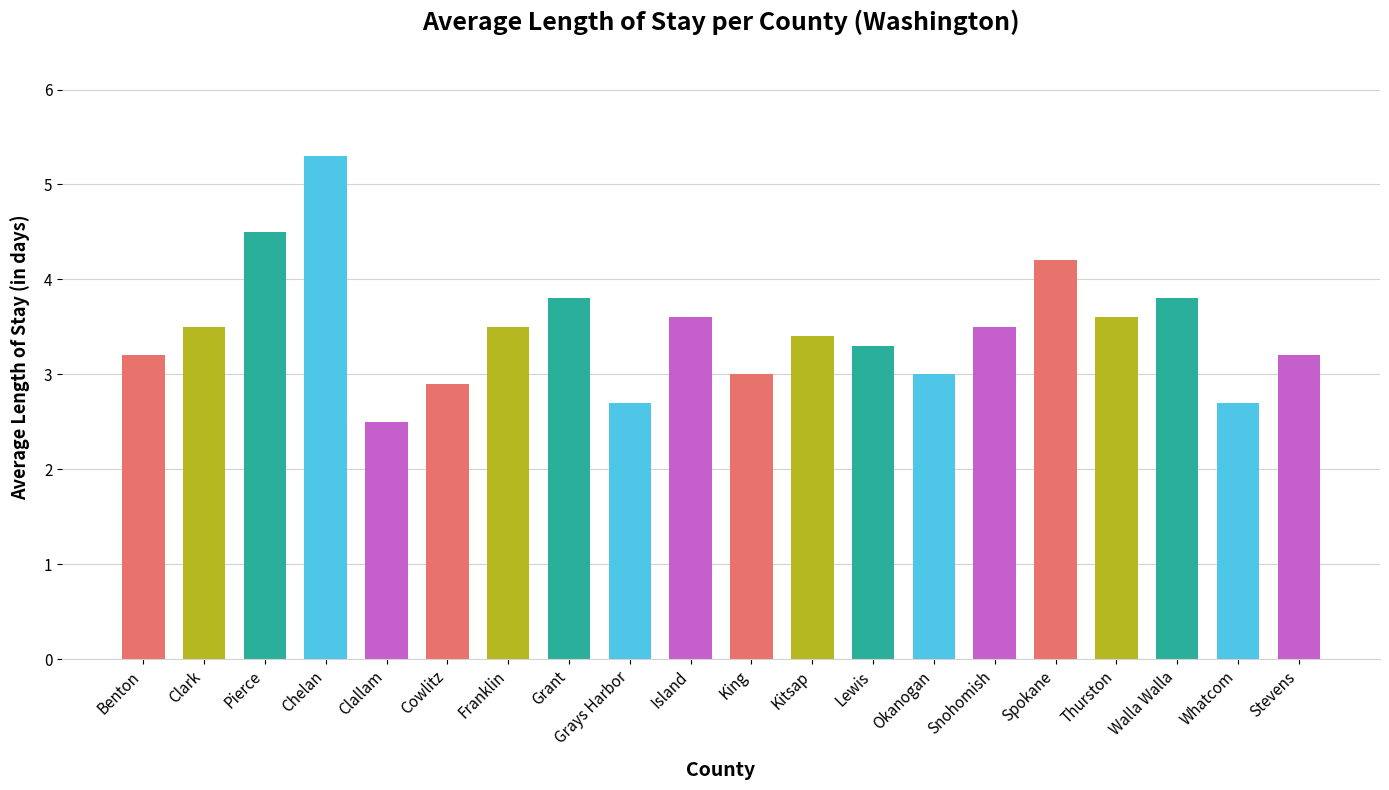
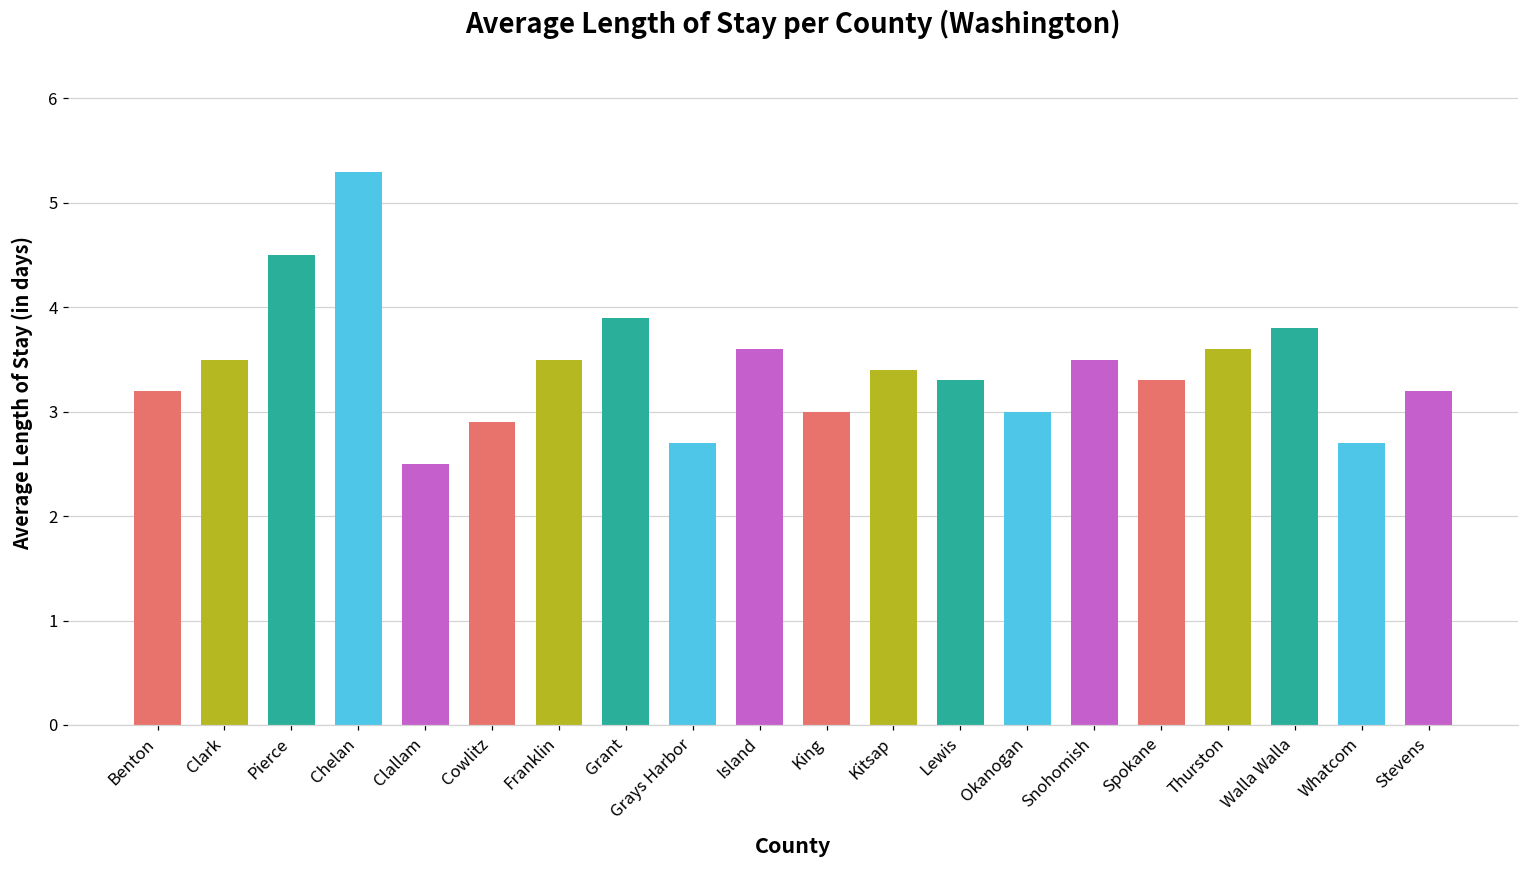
Grant: 3.8 -> 3.9
Spokane: 4.2 -> 3.3
